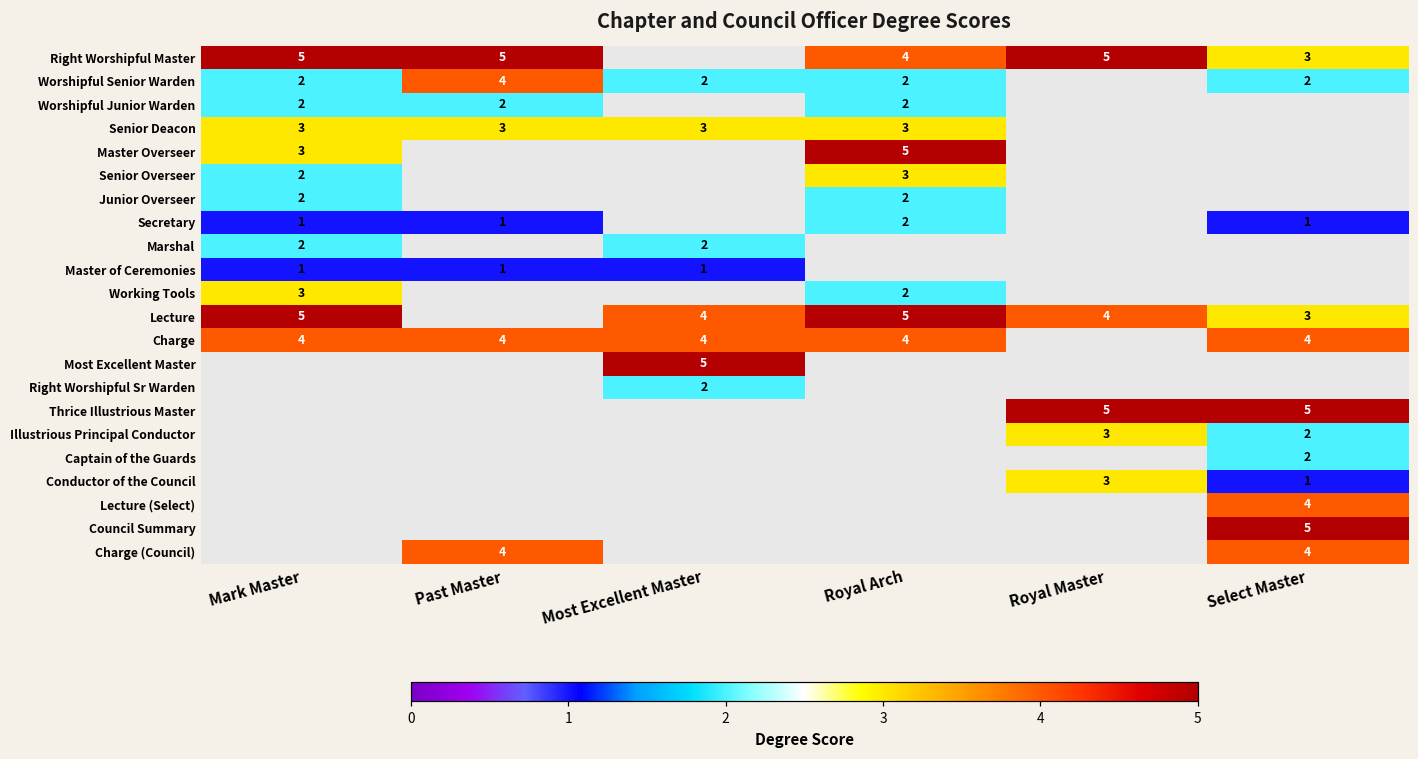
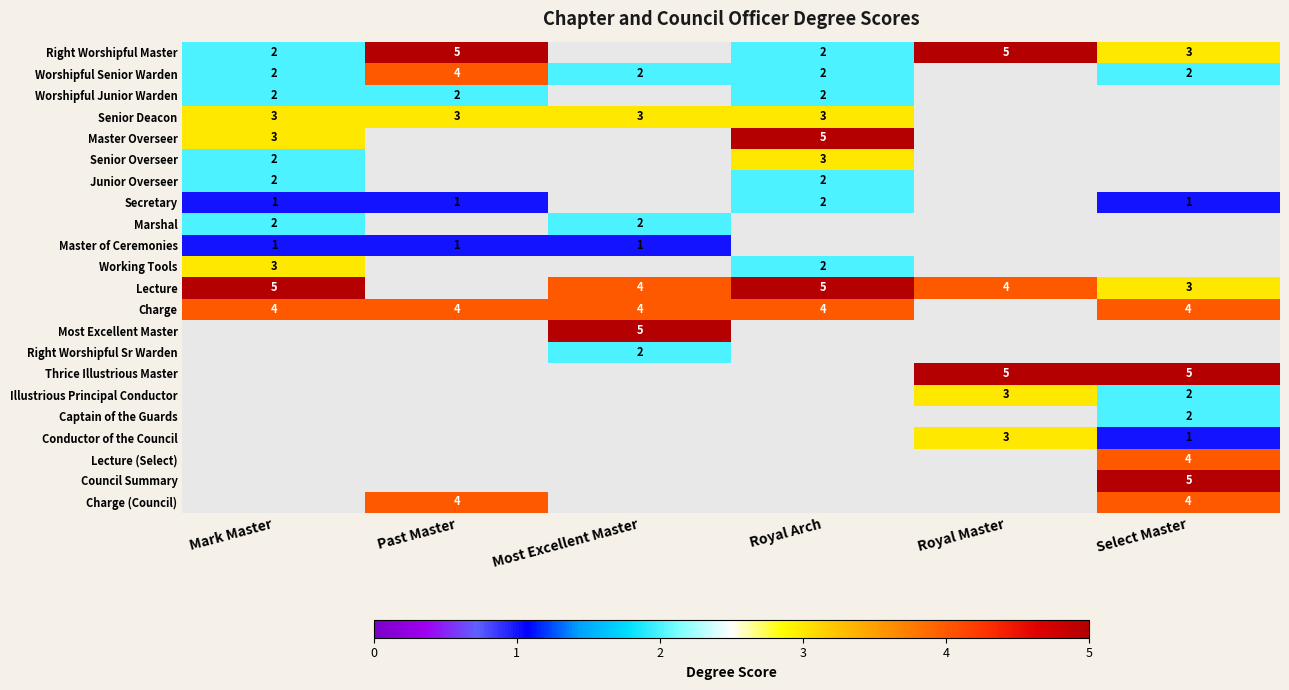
Right Worshipful Master, Mark Master: 5 -> 2
Right Worshipful Master, Royal Arch: 4 -> 2
